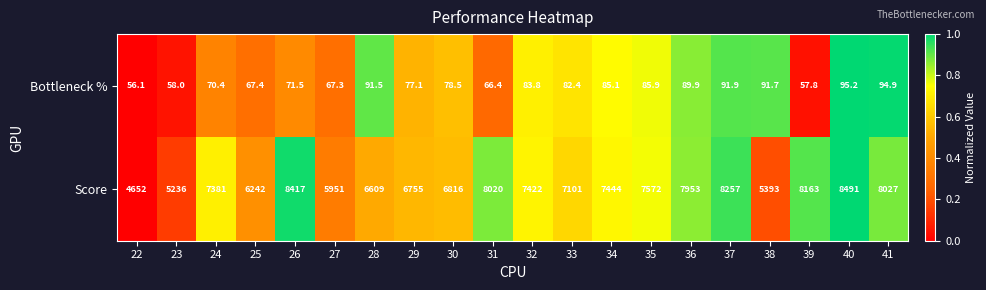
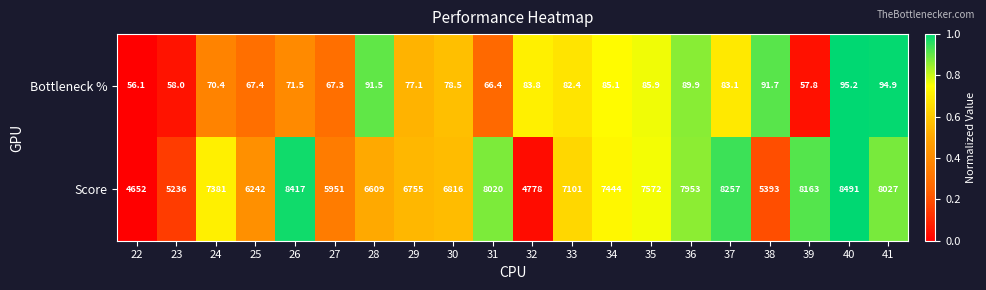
Bottleneck %, 37: 91.9 -> 83.1
Score, 32: 7422 -> 4778
